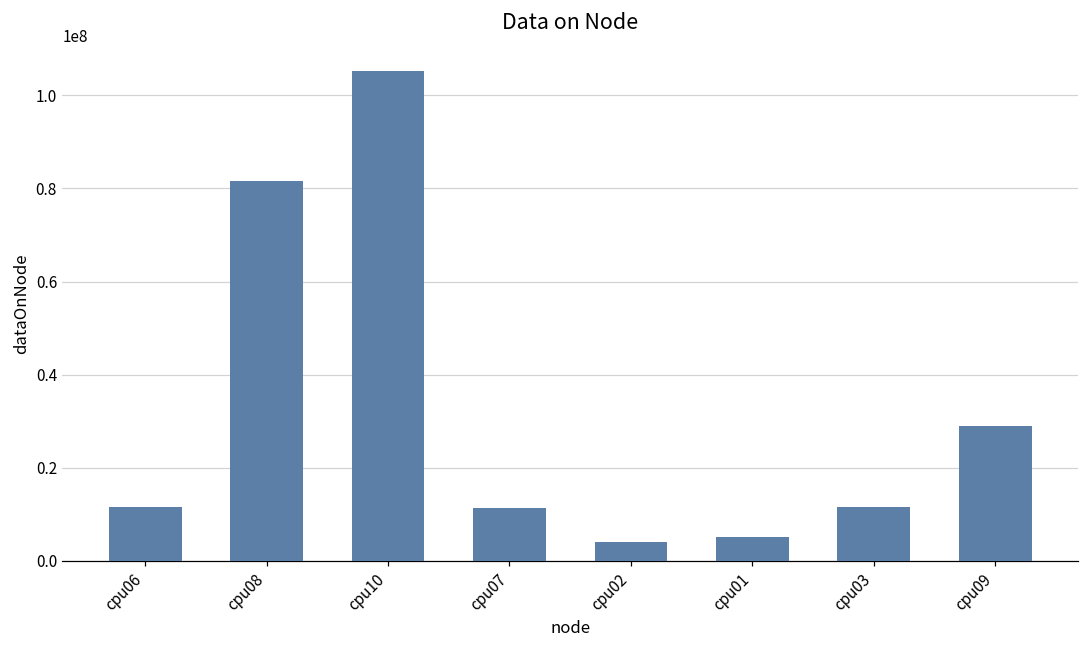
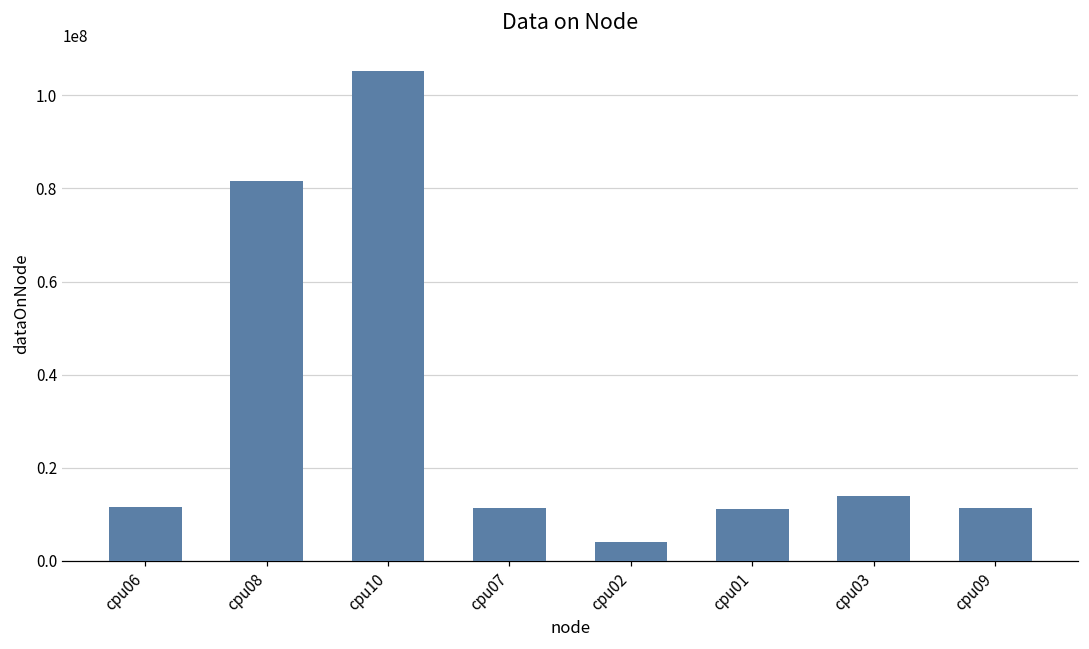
cpu01: 5000000 -> 11000000
cpu03: 12000000 -> 14000000
cpu09: 29000000 -> 11000000
